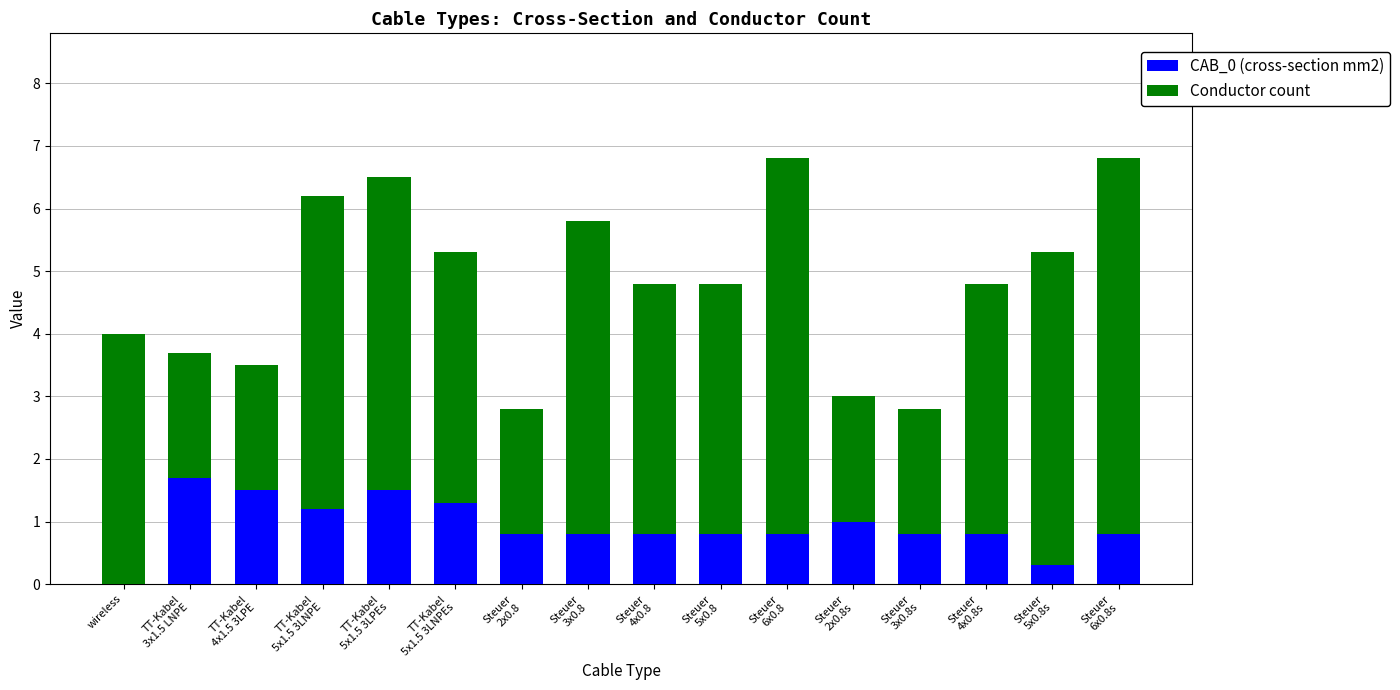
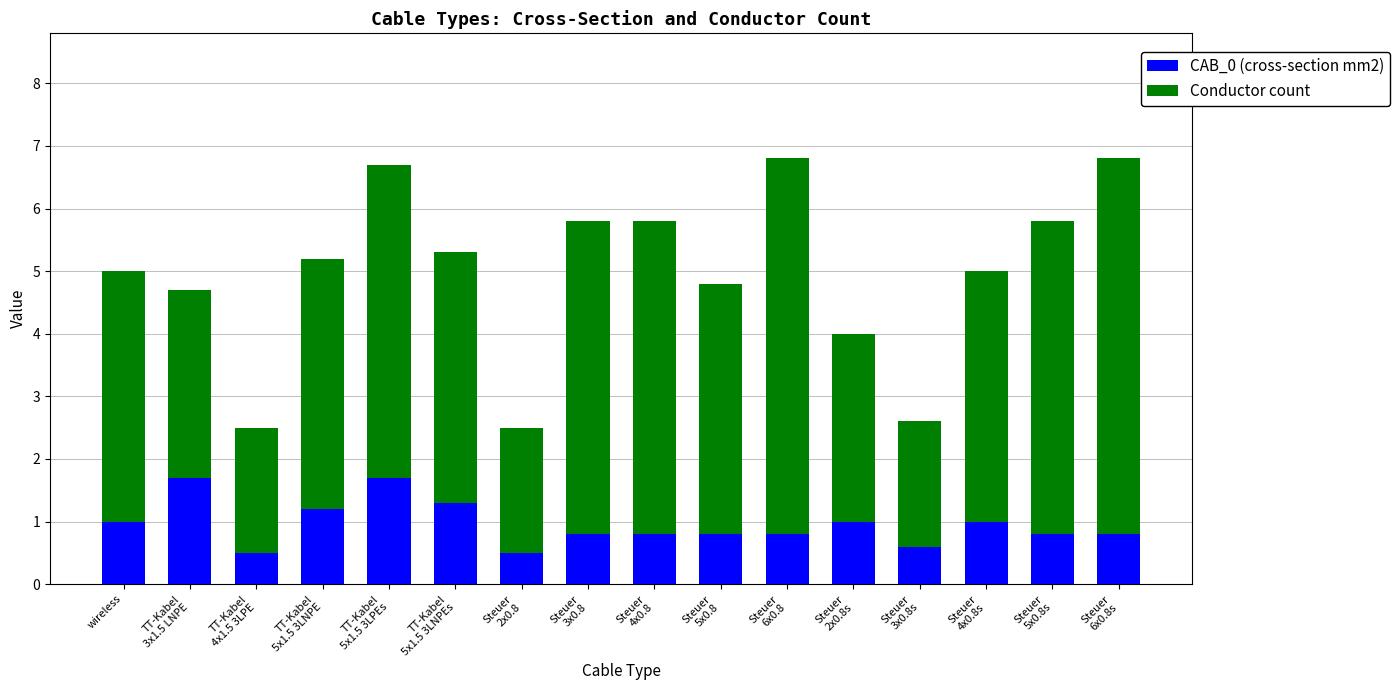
CAB_0 (cross-section mm2), wireless: 0 -> 1
Conductor count, TT-Kabel 3x1.5 LNPE: 2 -> 3
CAB_0 (cross-section mm2), TT-Kabel 4x1.5 3LPE: 1.5 -> 0.5
Conductor count, TT-Kabel 5x1.5 3LNPE: 5 -> 4
CAB_0 (cross-section mm2), TT-Kabel 5x1.5 3LPEs: 1.5 -> 1.7
CAB_0 (cross-section mm2), Steuer 2x0.8: 0.8 -> 0.5
Conductor count, Steuer 4x0.8: 4 -> 5
Conductor count, Steuer 2x0.8s: 2 -> 3
CAB_0 (cross-section mm2), Steuer 3x0.8s: 0.8 -> 0.6
CAB_0 (cross-section mm2), Steuer 4x0.8s: 0.8 -> 1.0
CAB_0 (cross-section mm2), Steuer 5x0.8s: 0.3 -> 0.8
